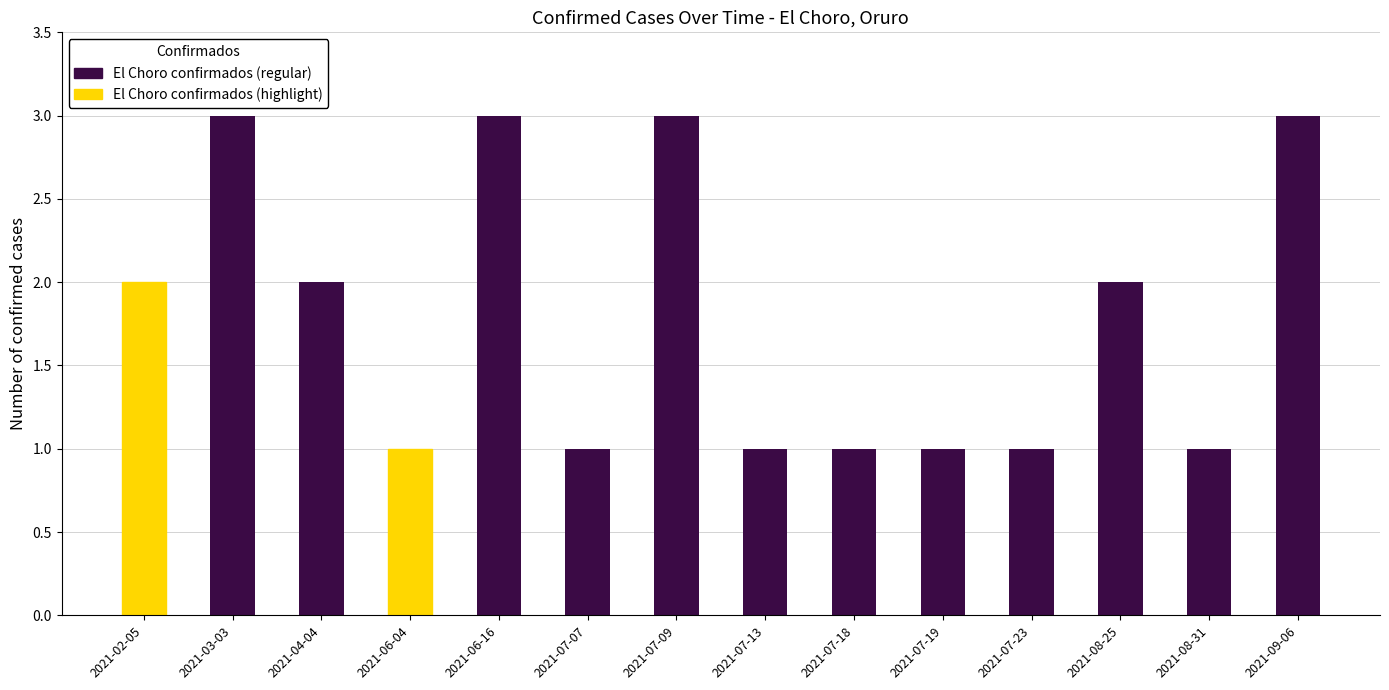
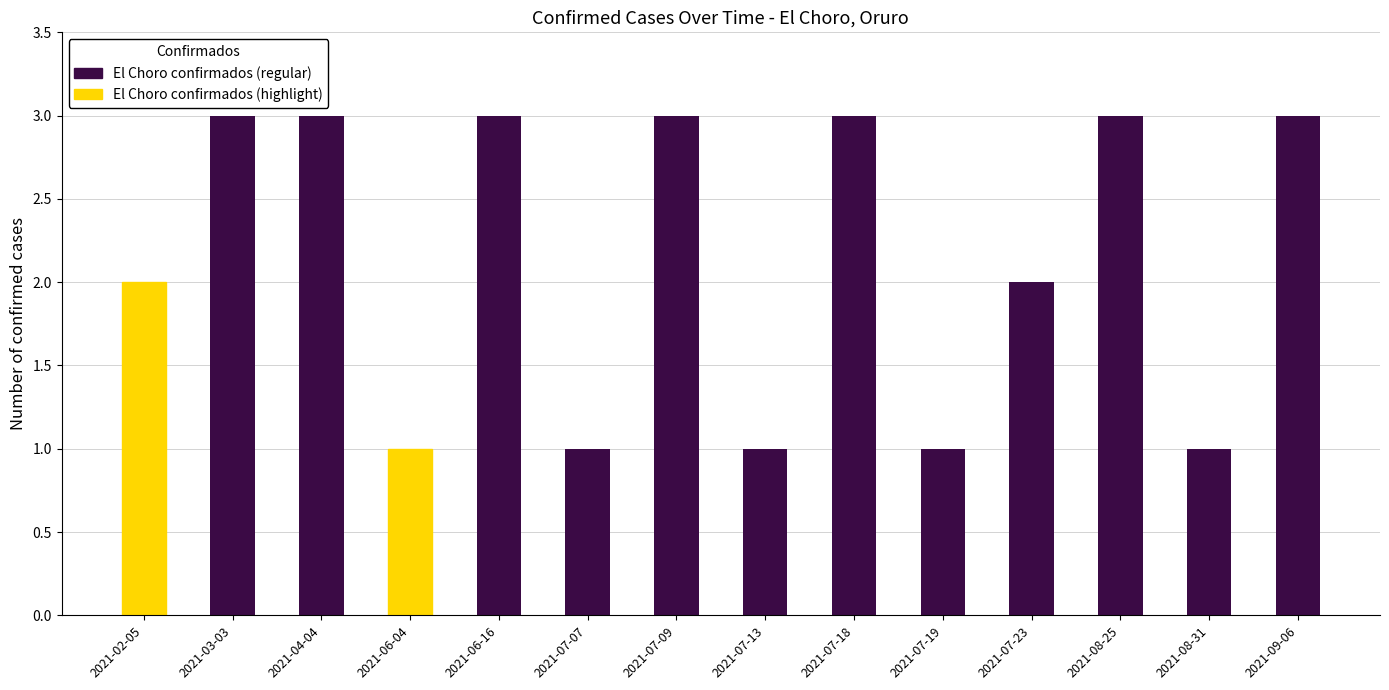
2021-04-04: 2 -> 3
2021-07-18: 1 -> 3
2021-07-23: 1 -> 2
2021-08-25: 2 -> 3
